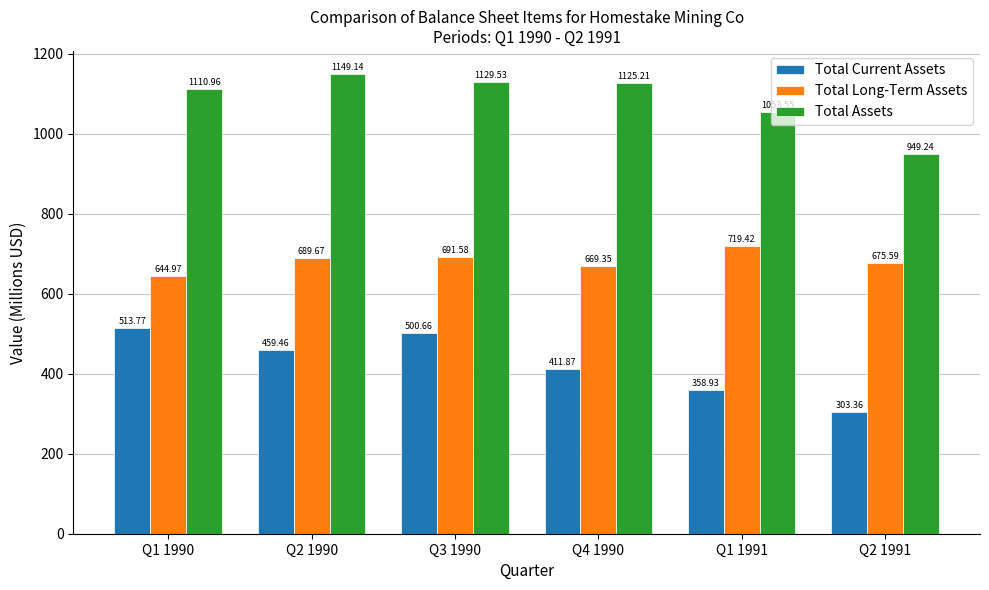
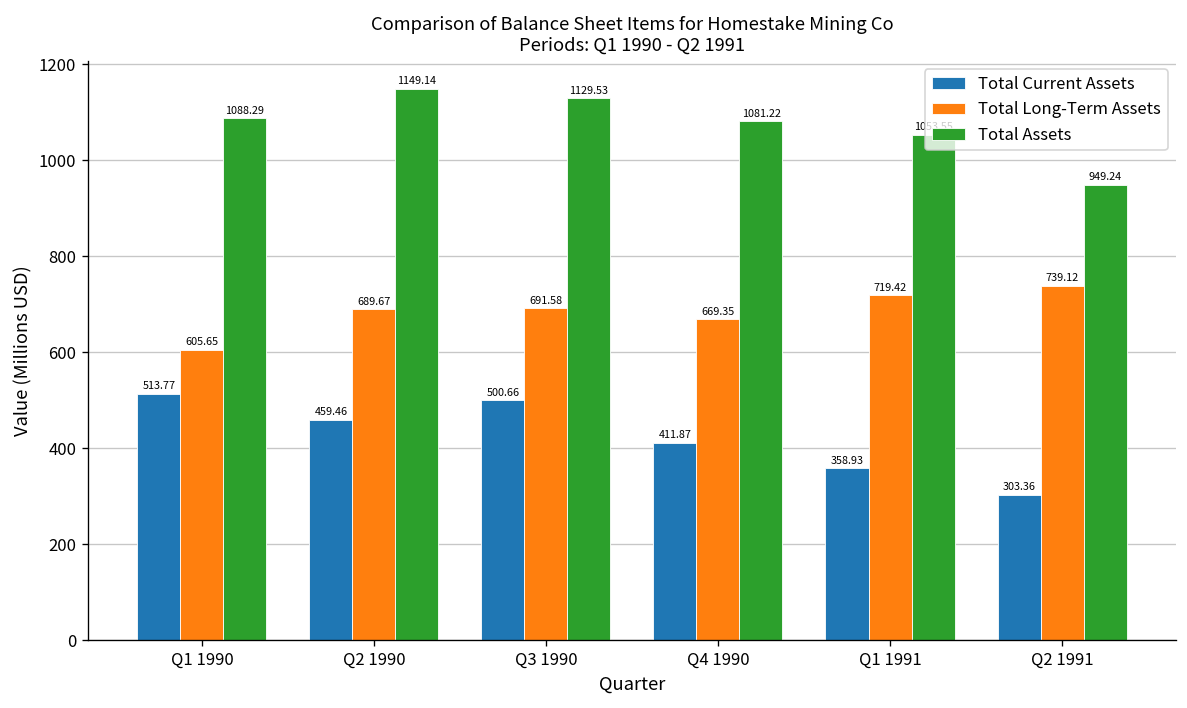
Total Long-Term Assets, Q1 1990: 644.97 -> 605.65
Total Assets, Q1 1990: 1110.96 -> 1088.29
Total Assets, Q4 1990: 1125.21 -> 1081.22
Total Long-Term Assets, Q2 1991: 675.59 -> 739.12
